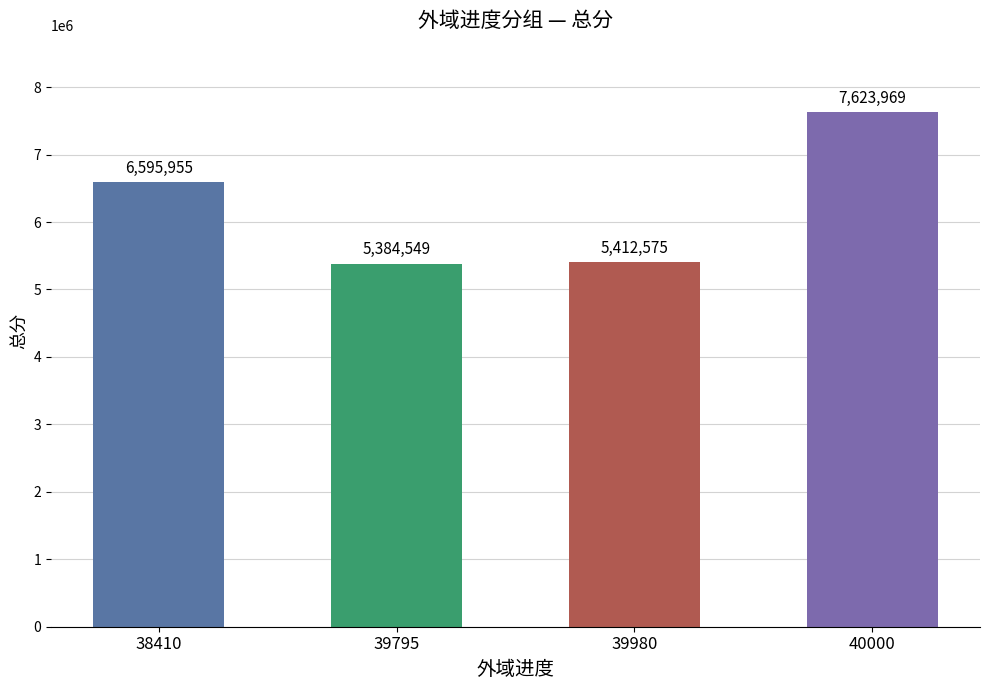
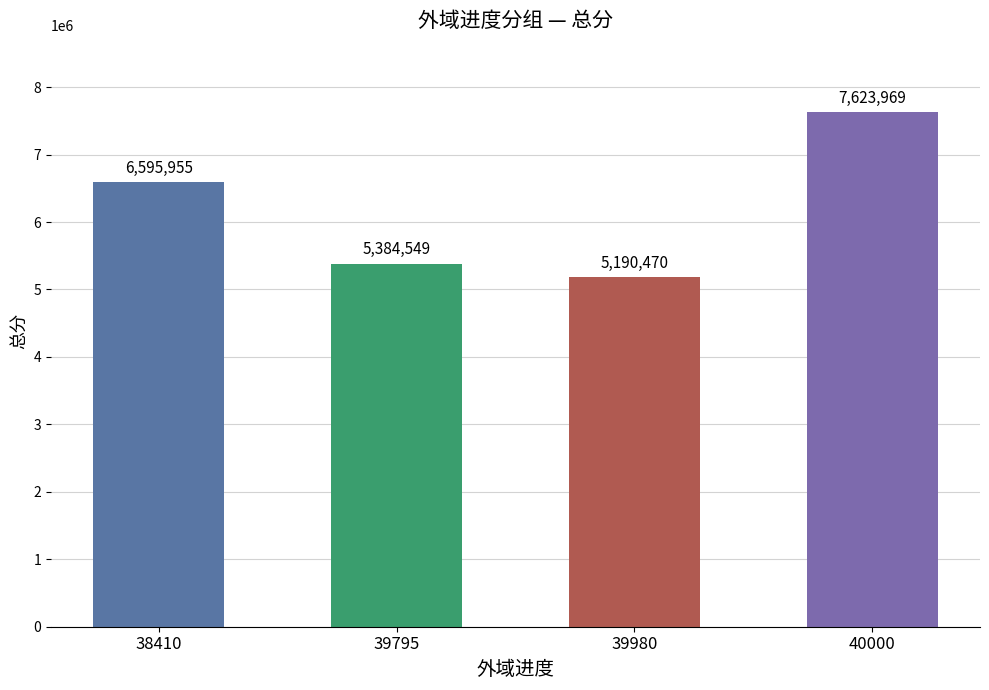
39980: 5,412,575 -> 5,190,470
